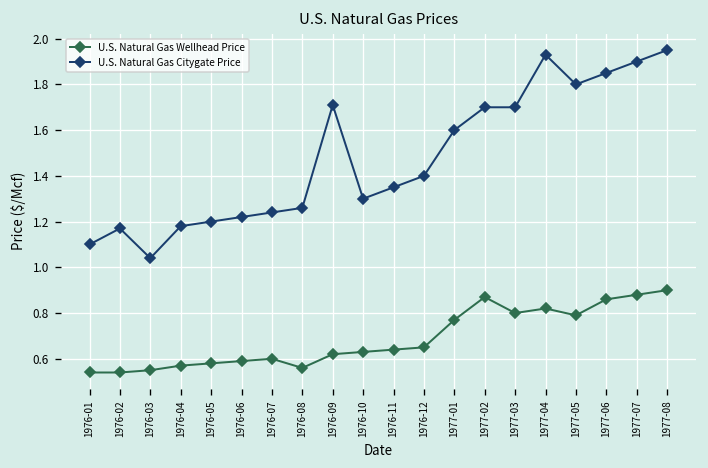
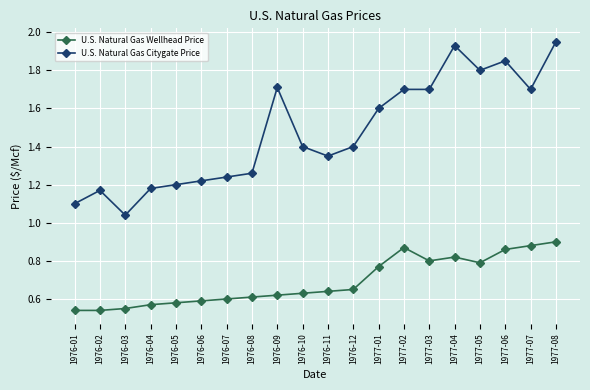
U.S. Natural Gas Wellhead Price, 1976-08: 0.56 -> 0.61
U.S. Natural Gas Citygate Price, 1976-10: 1.3 -> 1.4
U.S. Natural Gas Citygate Price, 1977-07: 1.9 -> 1.7
